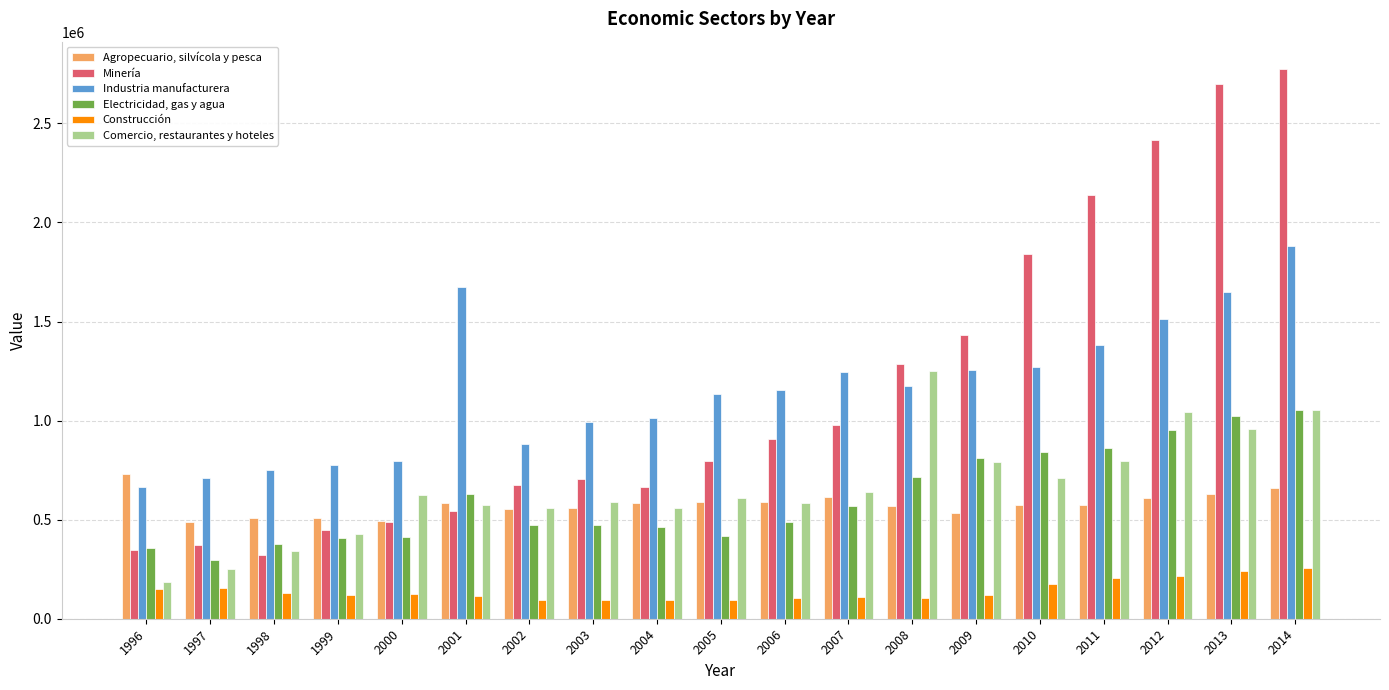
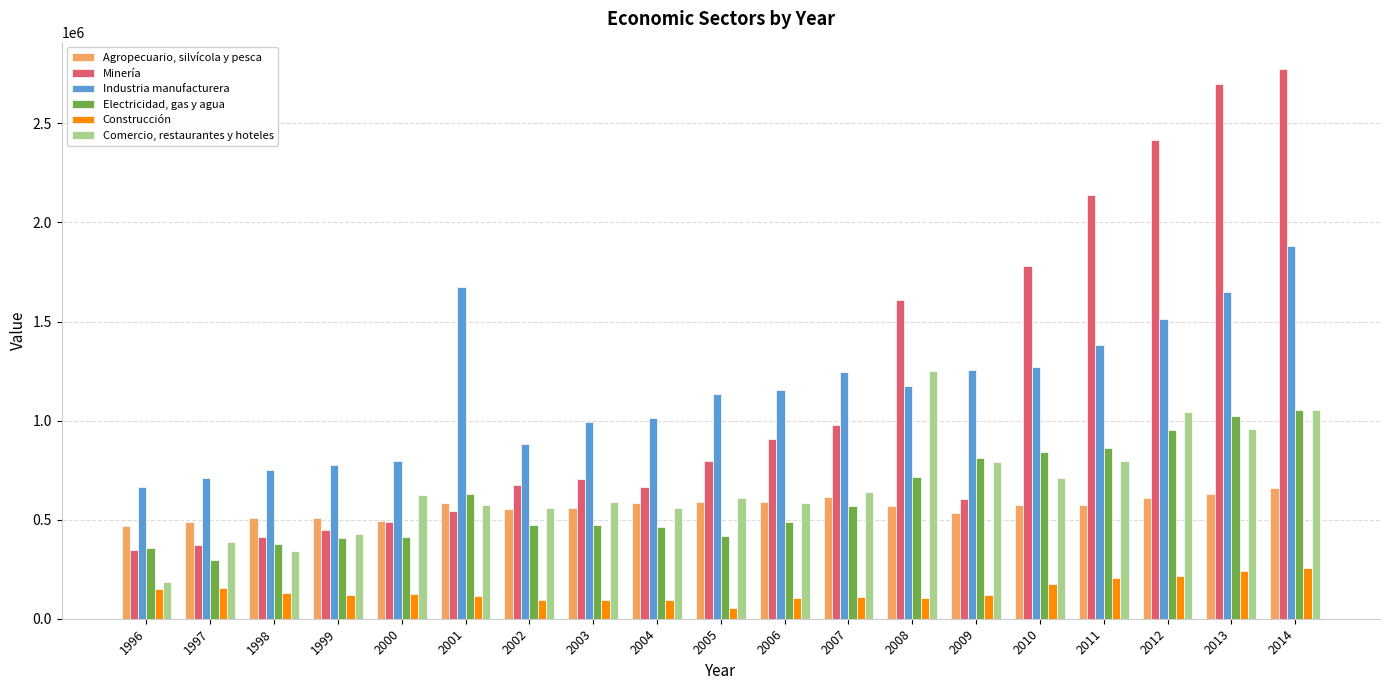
Agropecuario, silvícola y pesca, 1996: 730000 -> 470000
Comercio, restaurantes y hoteles, 1997: 250000 -> 390000
Minería, 1998: 320000 -> 410000
Construcción, 2005: 100000 -> 60000
Minería, 2008: 1280000 -> 1610000
Minería, 2009: 1430000 -> 600000
Minería, 2010: 1840000 -> 1780000
